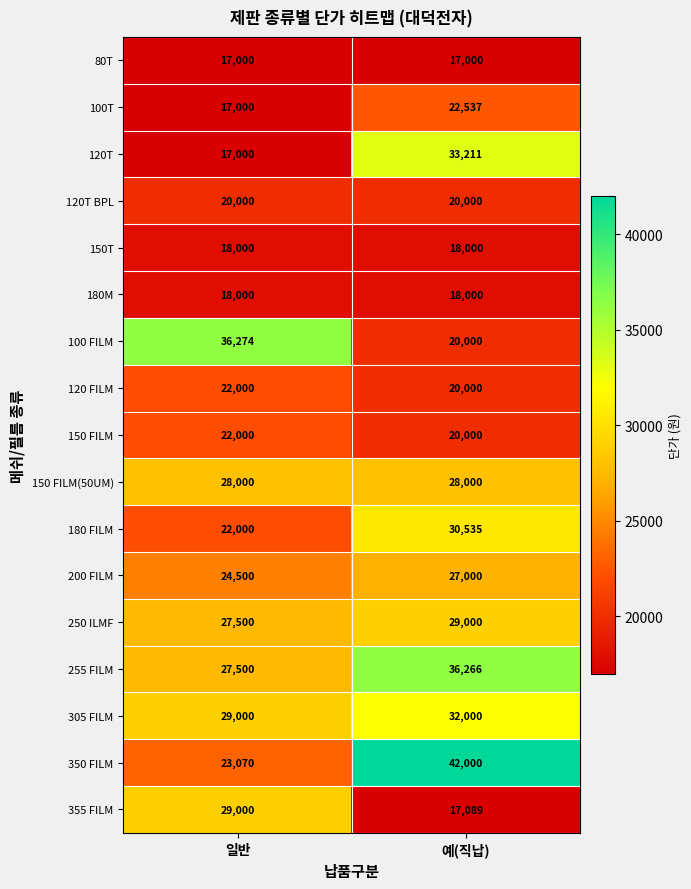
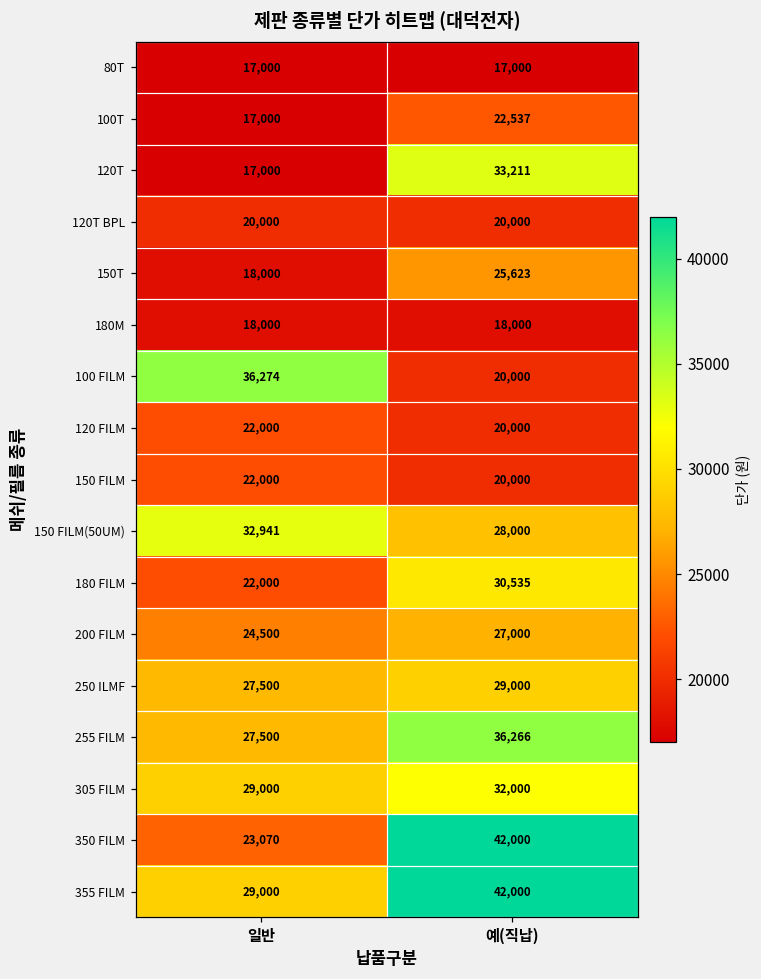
150T, 예(직납): 18,000 -> 25,623
150 FILM(50UM), 일반: 28,000 -> 32,941
355 FILM, 예(직납): 17,089 -> 42,000
